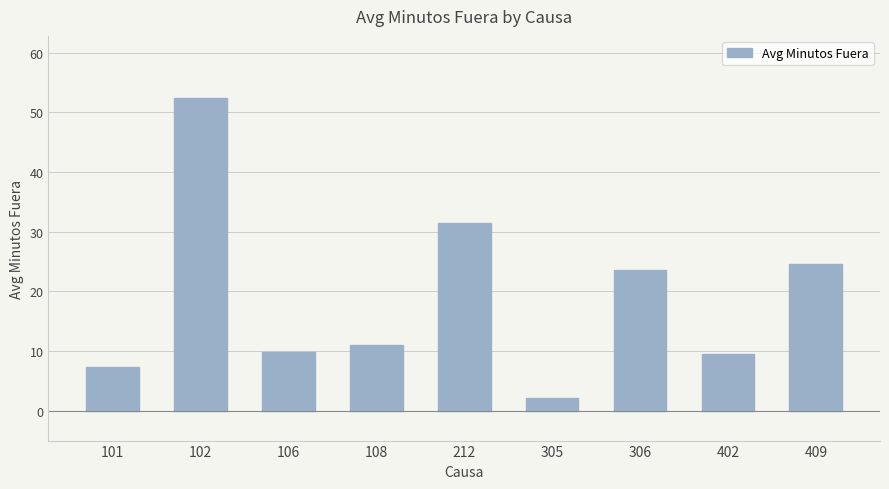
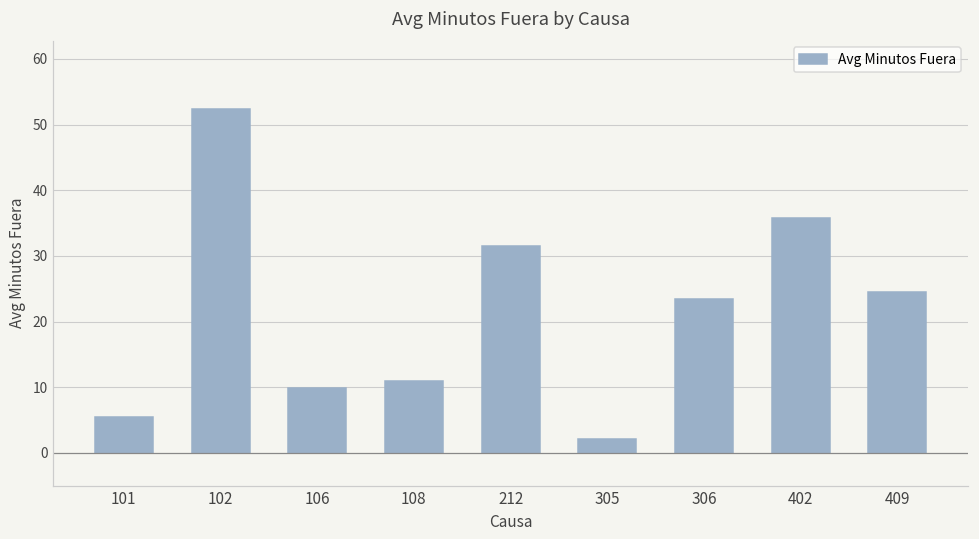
101: 7 -> 6
402: 10 -> 36
